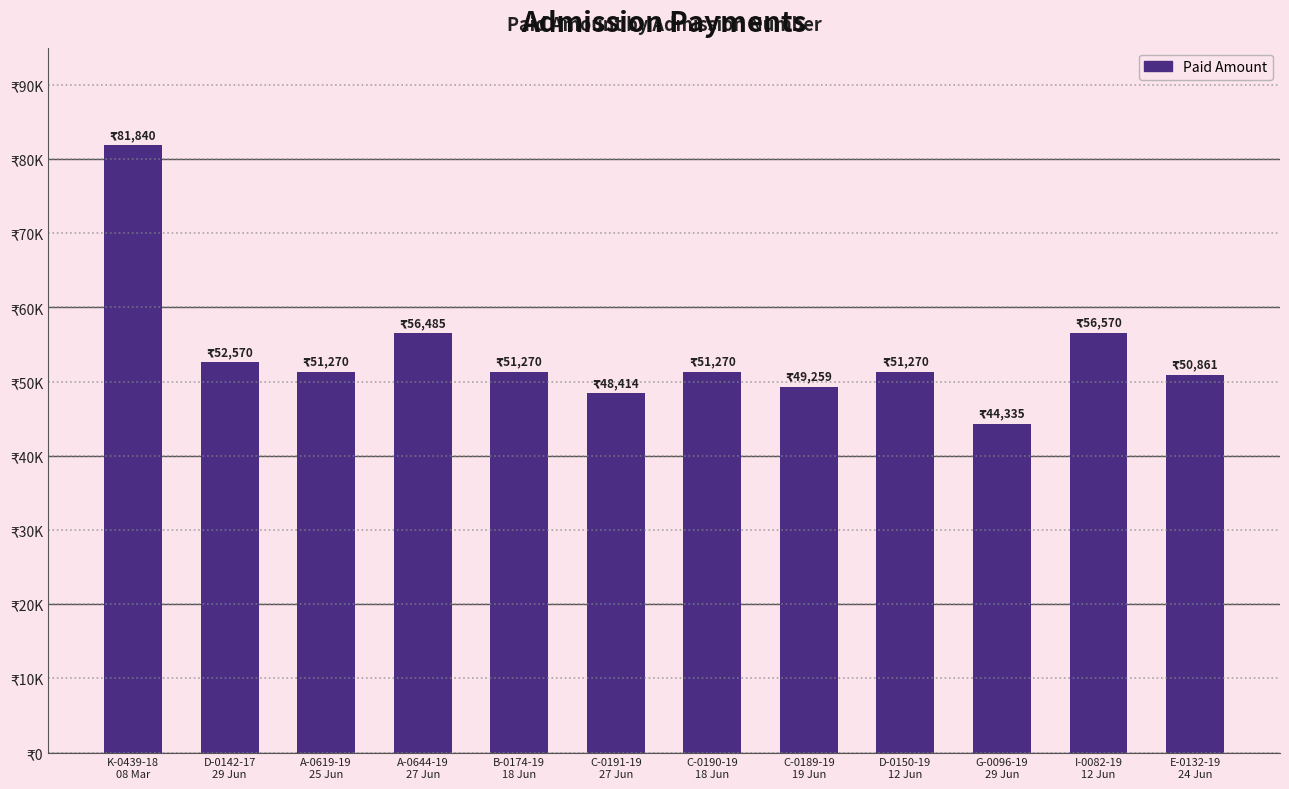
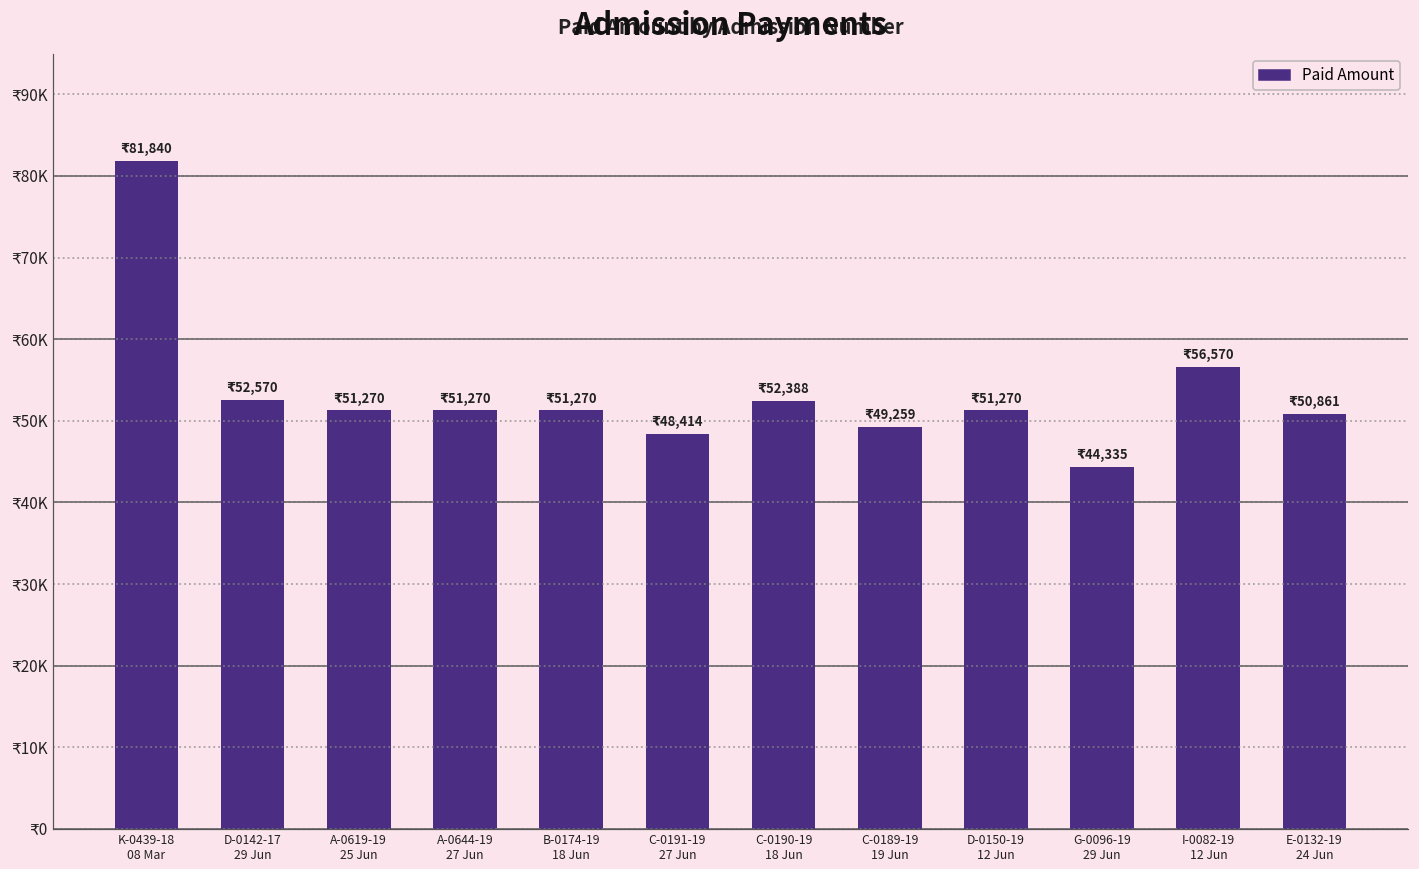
A-0644-19 27 Jun: 56,485 -> 51,270
C-0190-19 18 Jun: 51,270 -> 52,388
